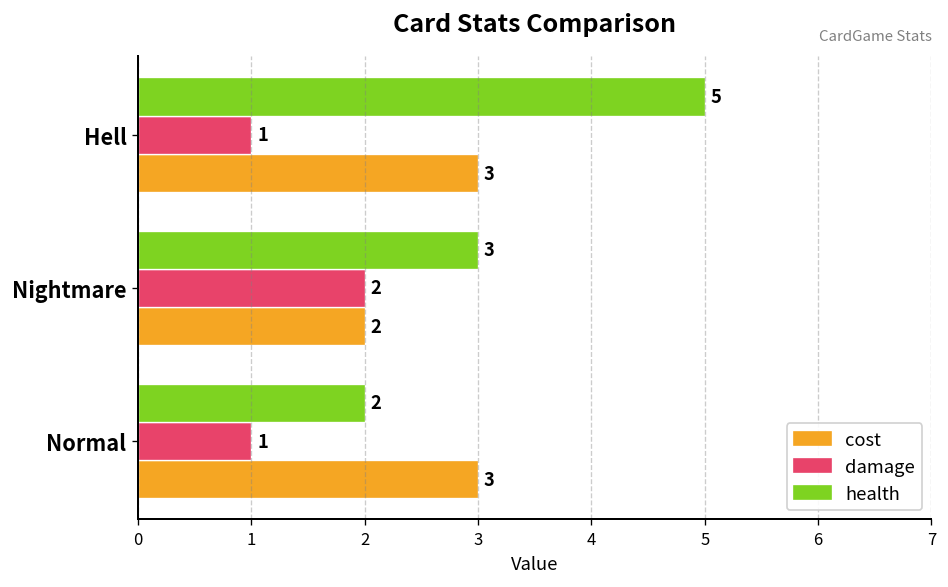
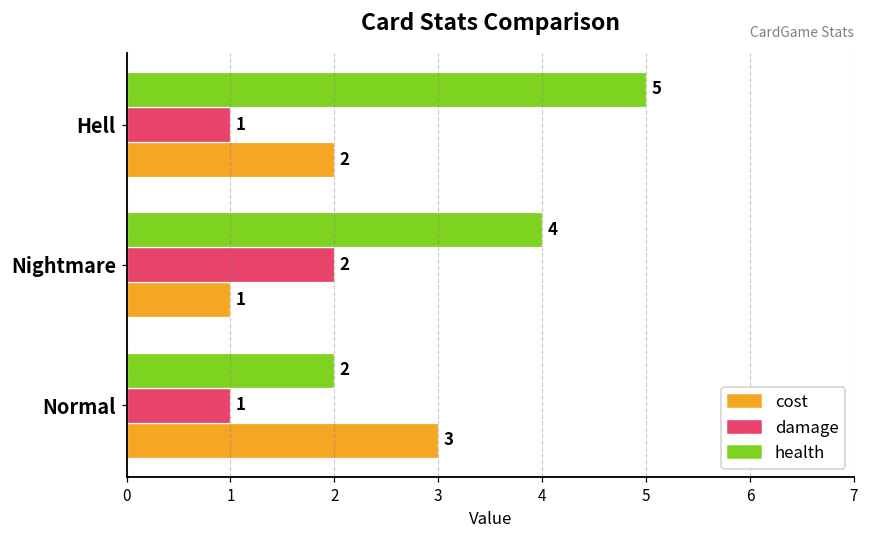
cost, Hell: 3 -> 2
health, Nightmare: 3 -> 4
cost, Nightmare: 2 -> 1
